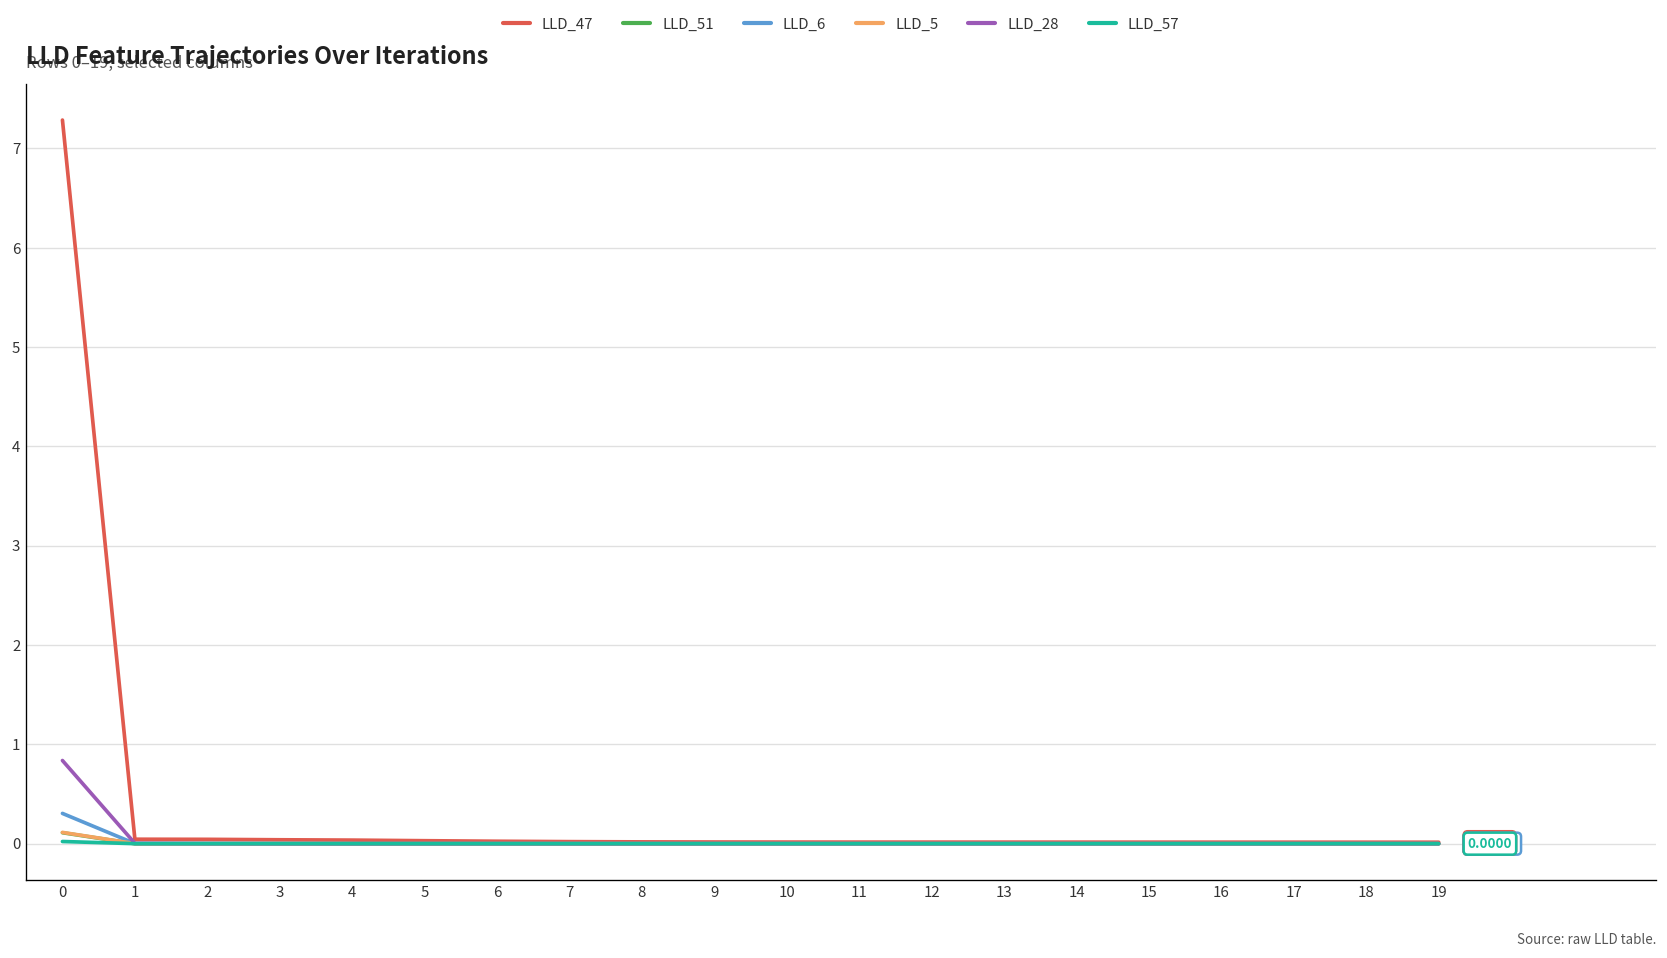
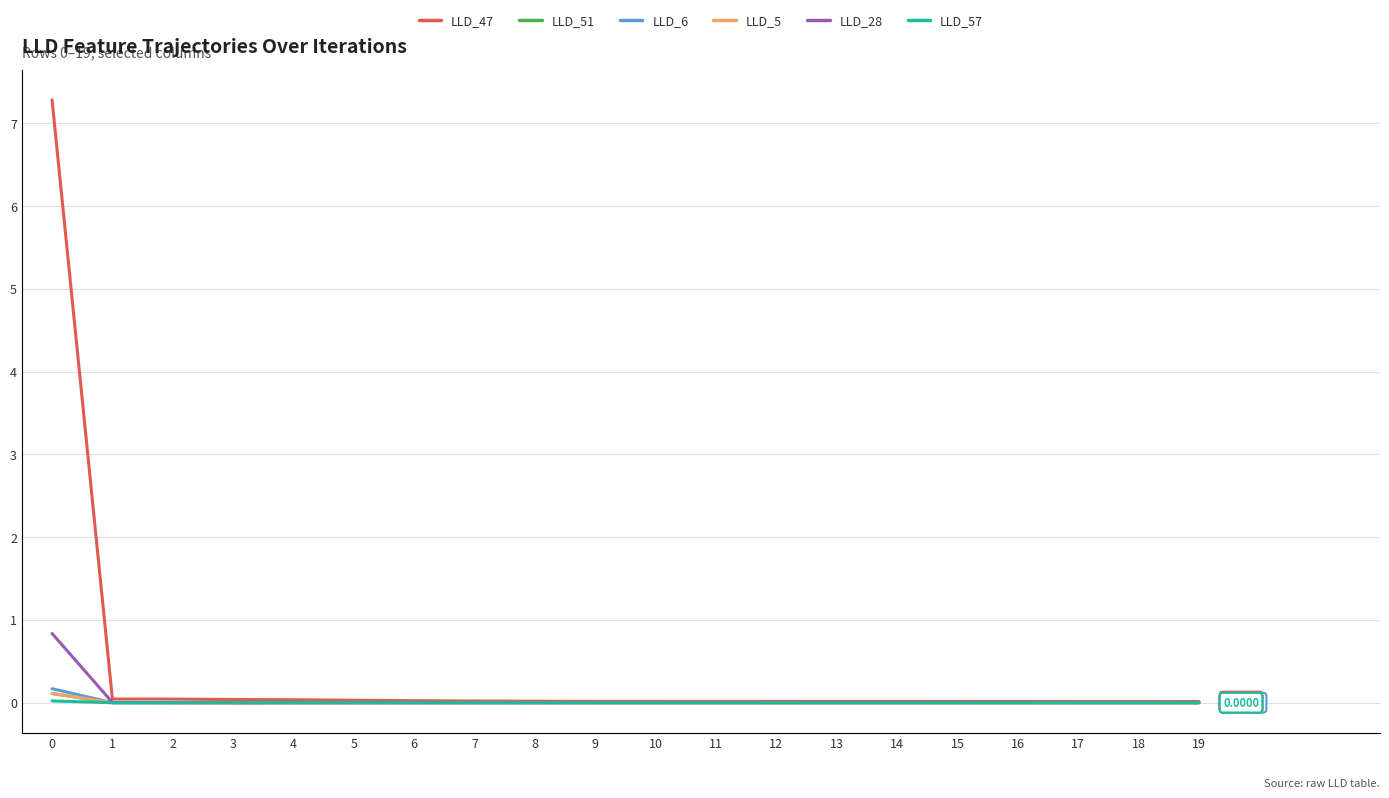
LLD_6, 0: 0.3 -> 0.2
